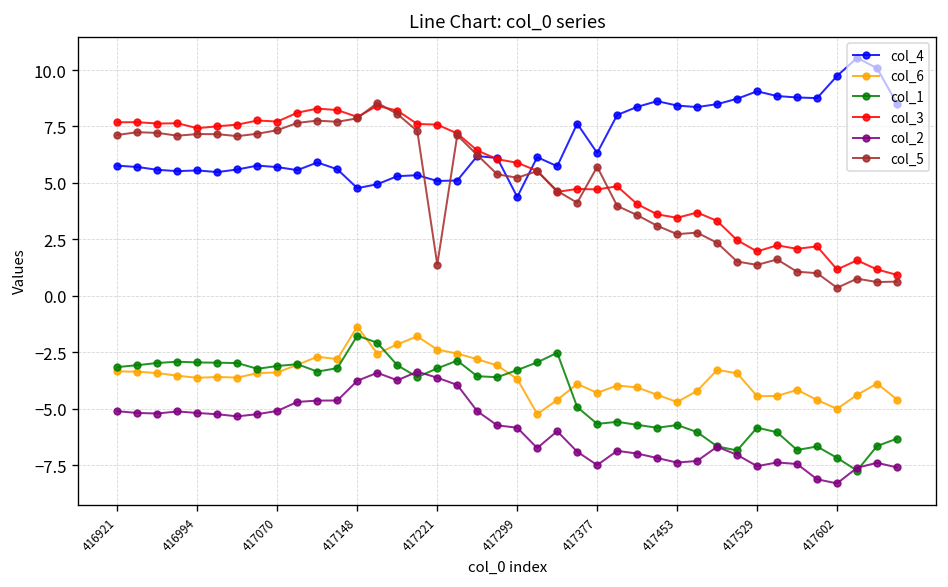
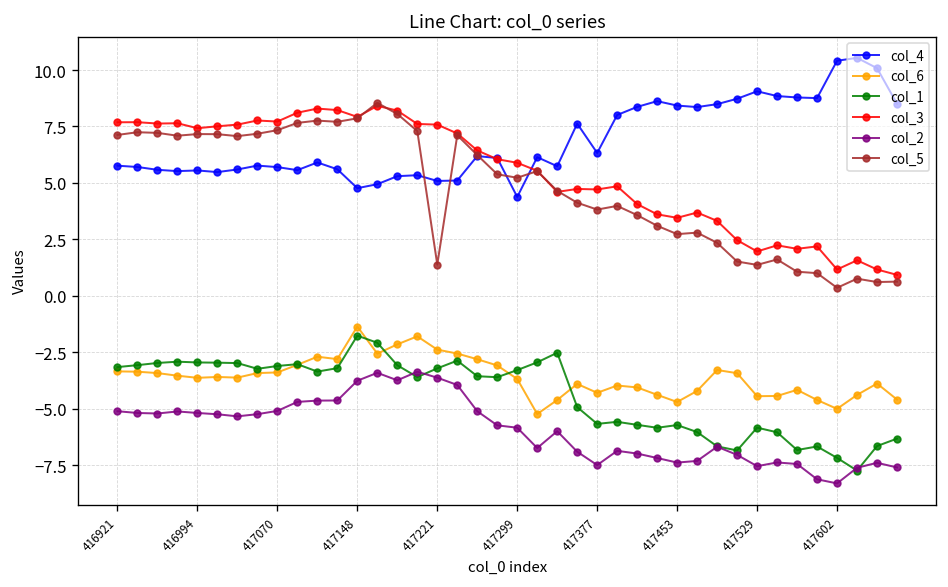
col_5, 417377: 5.7 -> 3.8
col_4, 417602: 9.7 -> 10.4
